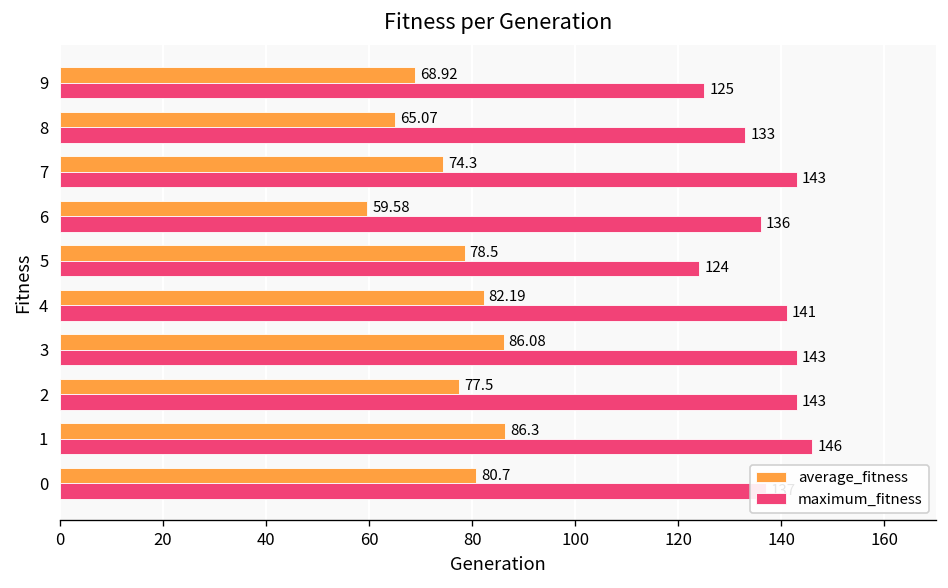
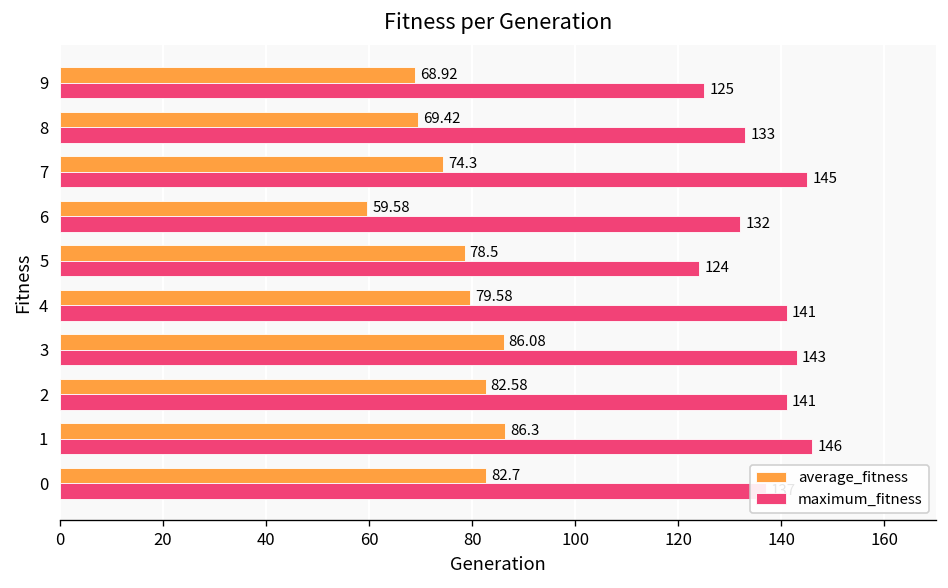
average_fitness, 8: 65.07 -> 69.42
maximum_fitness, 7: 143 -> 145
maximum_fitness, 6: 136 -> 132
average_fitness, 4: 82.19 -> 79.58
average_fitness, 2: 77.5 -> 82.58
maximum_fitness, 2: 143 -> 141
average_fitness, 0: 80.7 -> 82.7
